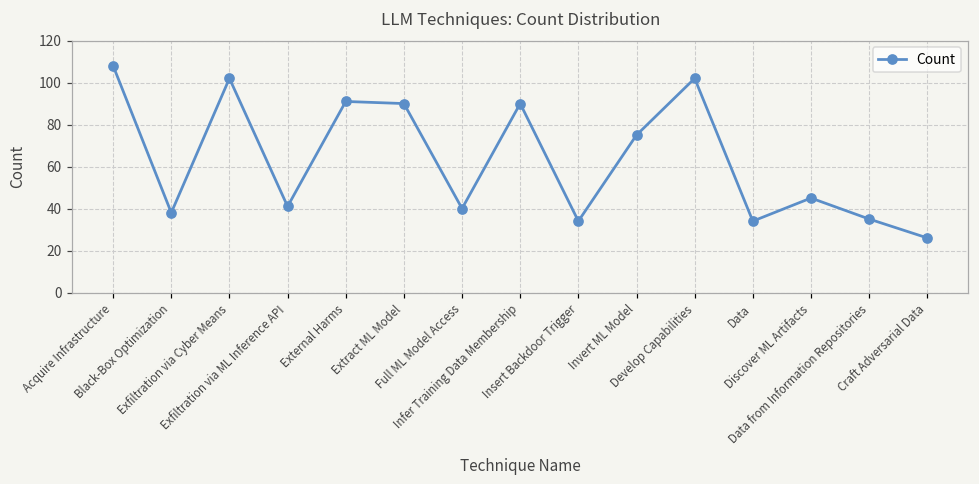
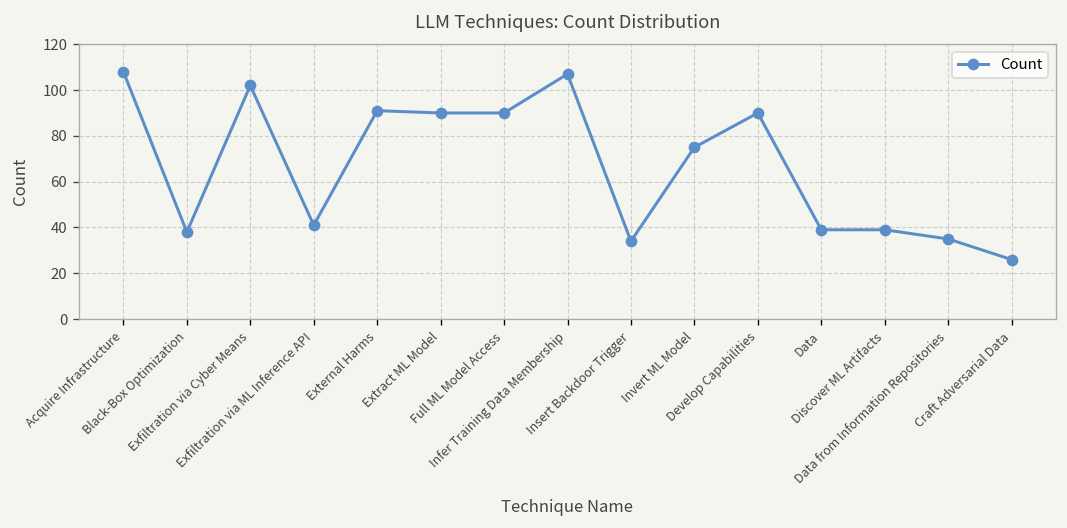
Full ML Model Access: 40 -> 90
Infer Training Data Membership: 90 -> 107
Develop Capabilities: 102 -> 90
Data: 34 -> 39
Discover ML Artifacts: 45 -> 39
